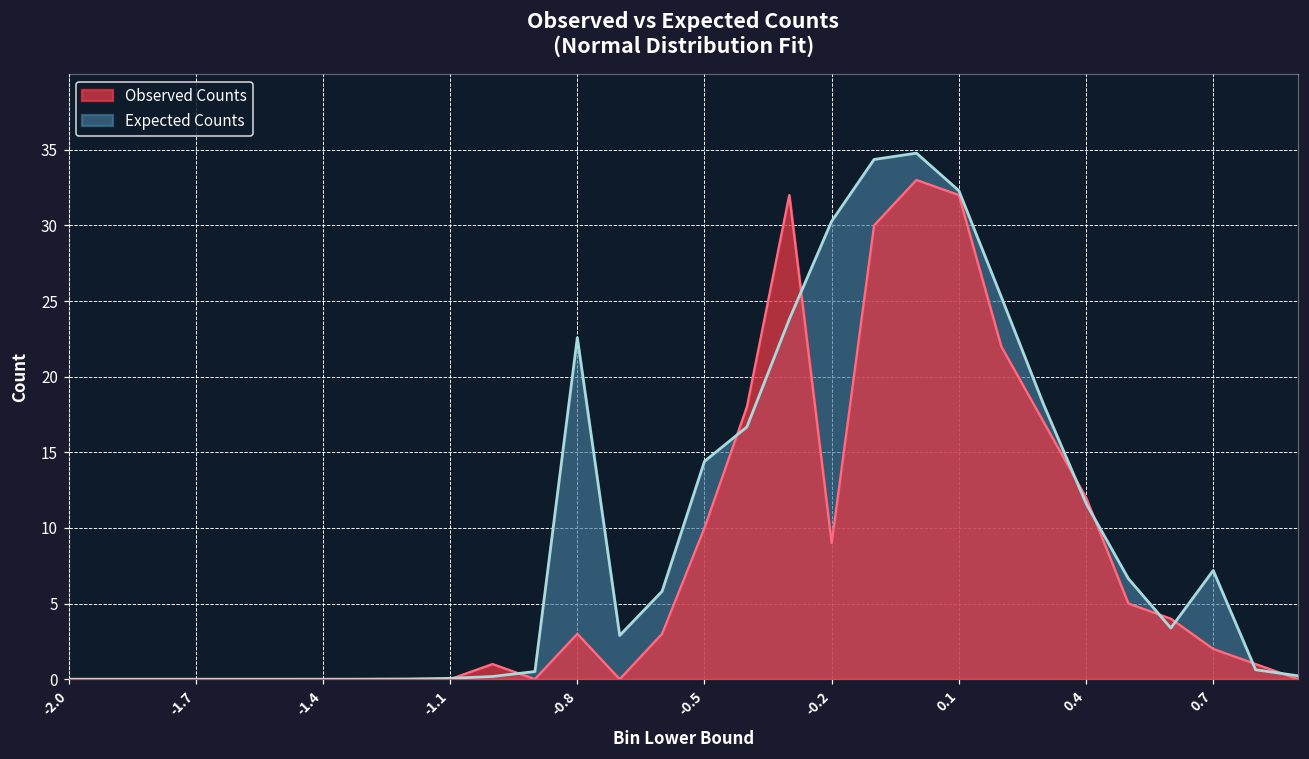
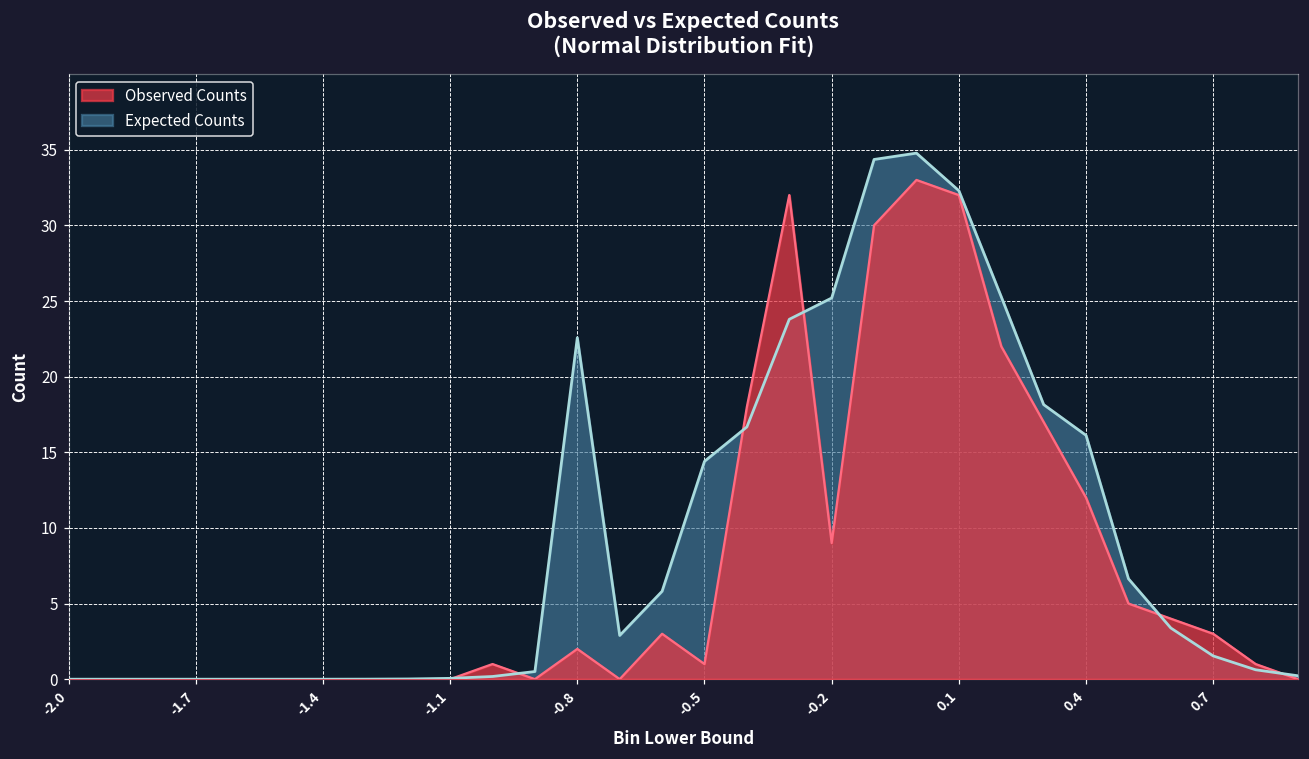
Observed Counts, -0.8: 3 -> 2
Observed Counts, -0.5: 10 -> 1
Expected Counts, -0.2: 30.3 -> 25.2
Expected Counts, 0.4: 11.6 -> 16.1
Observed Counts, 0.7: 2 -> 3
Expected Counts, 0.7: 7.2 -> 1.5
